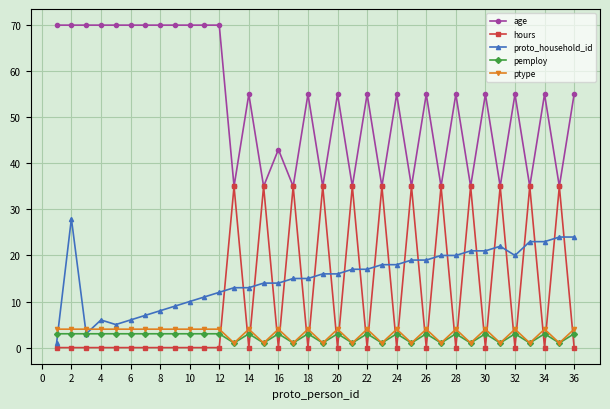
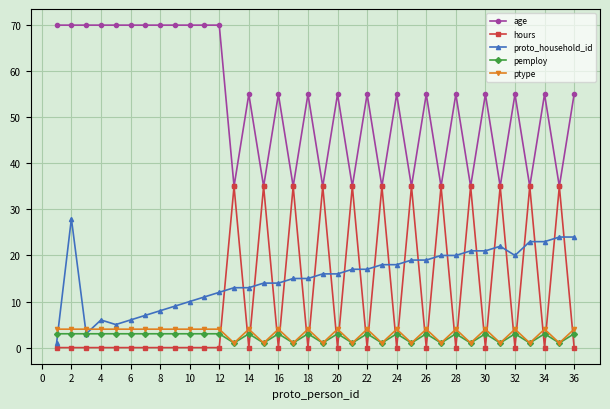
age, 16: 43 -> 55
